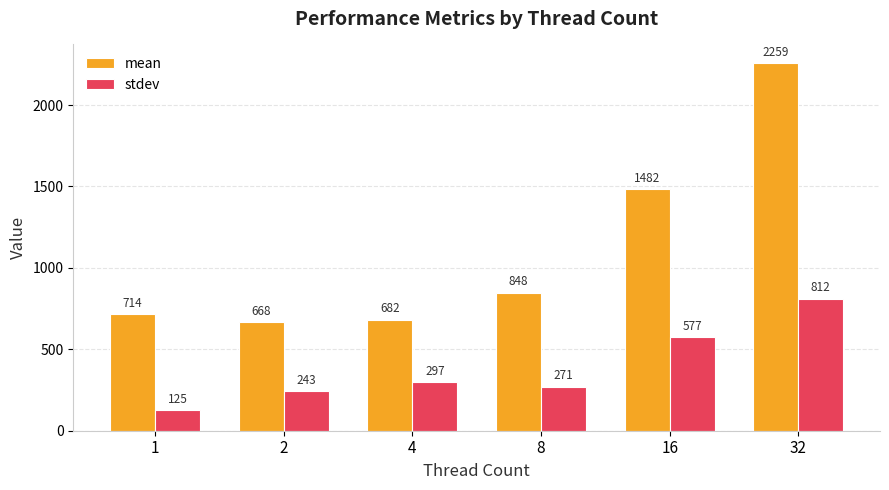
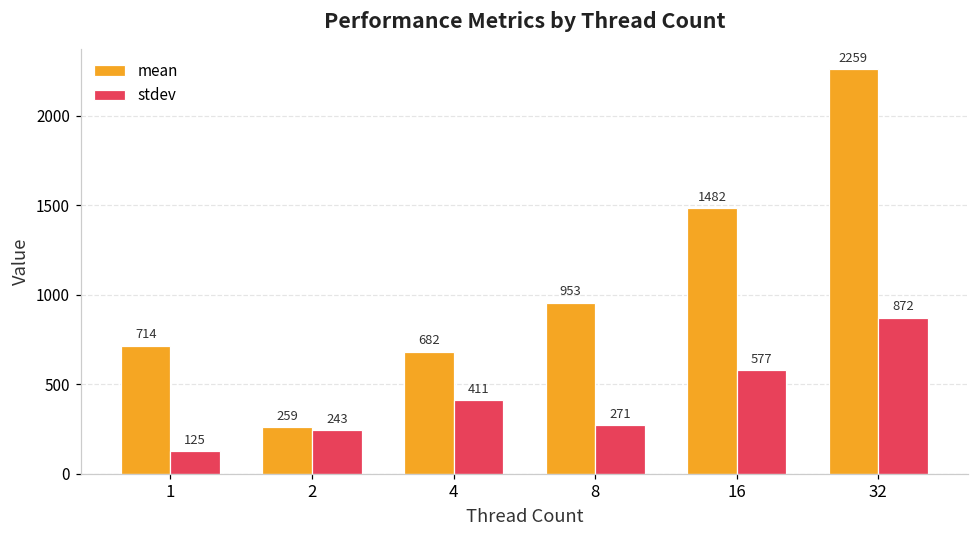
mean, 2: 668 -> 259
stdev, 4: 297 -> 411
mean, 8: 848 -> 953
stdev, 32: 812 -> 872
